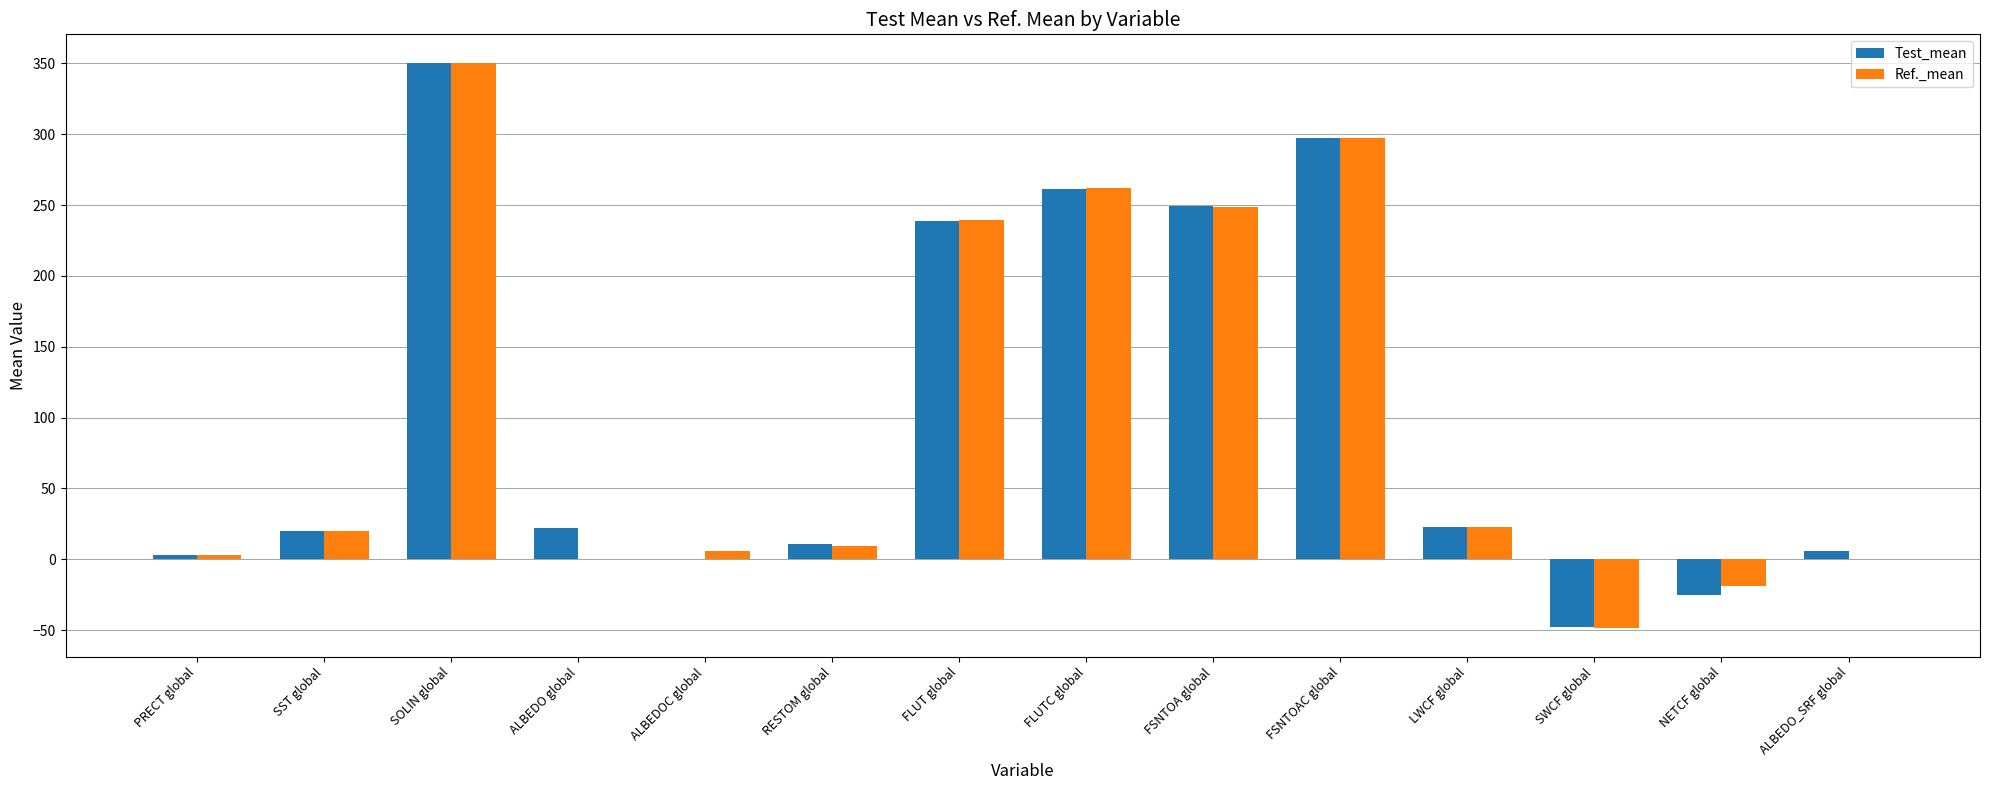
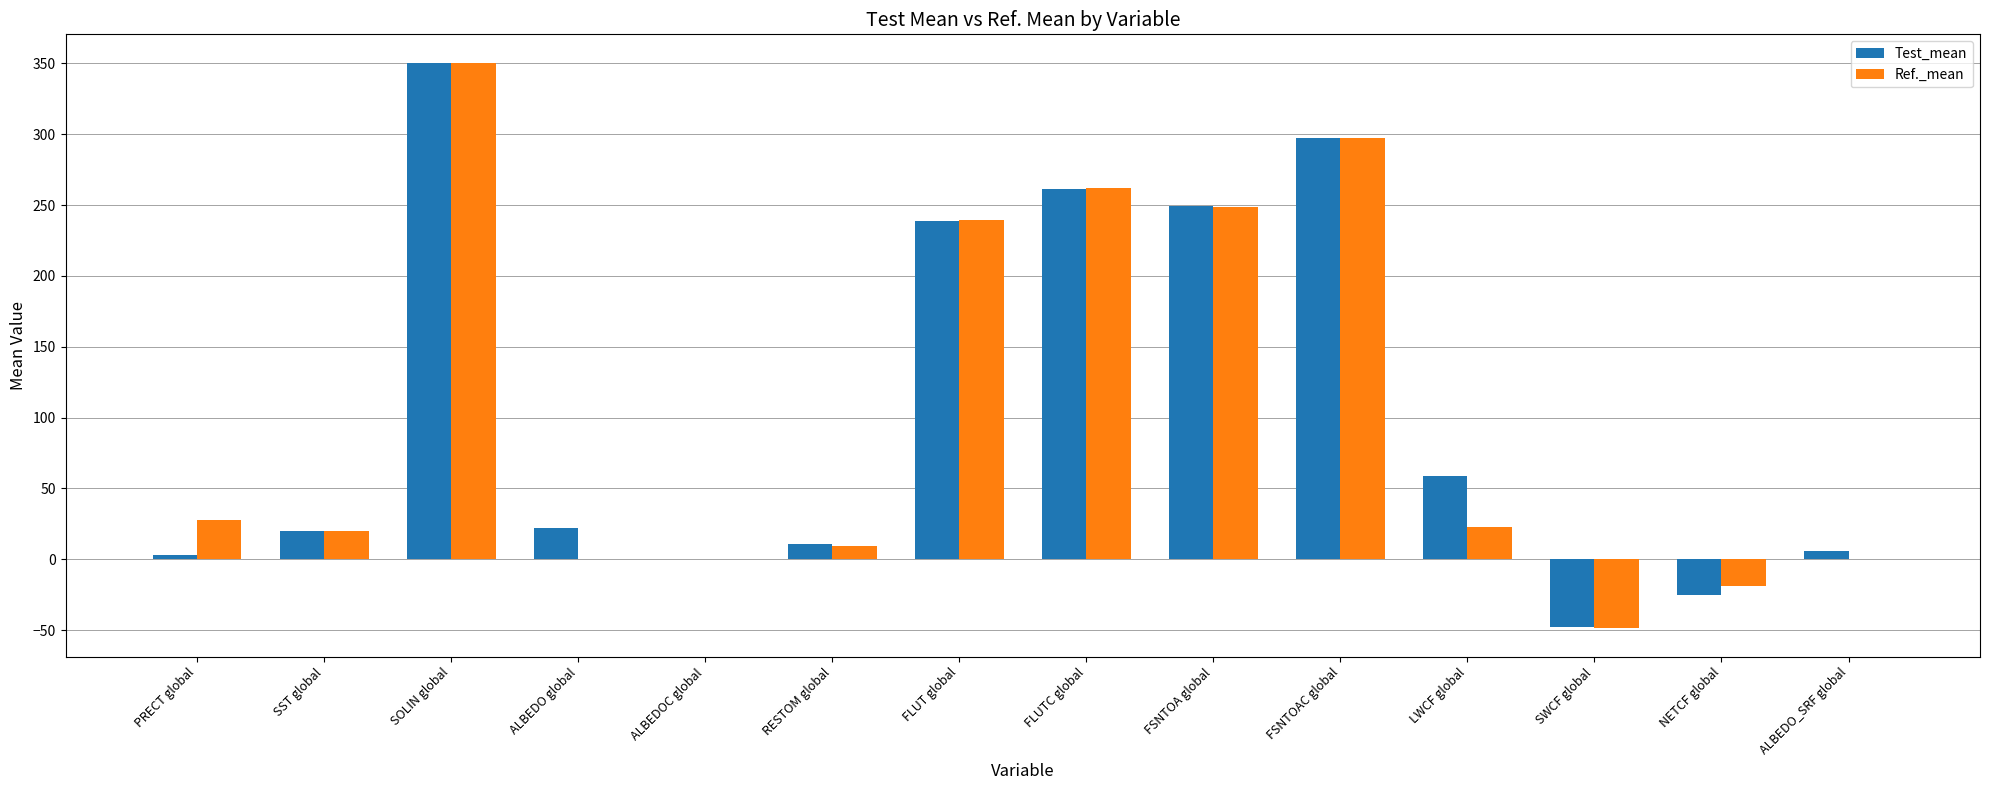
Ref._mean, PRECT global: 3 -> 28
Ref._mean, ALBEDOC global: 6 -> 0
Test_mean, LWCF global: 23 -> 58
